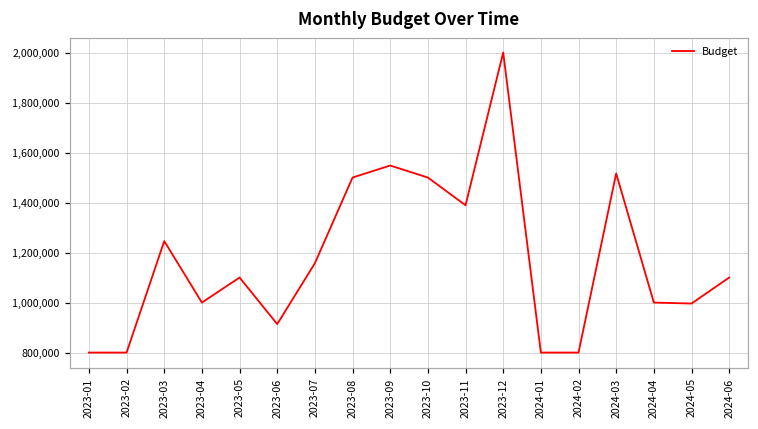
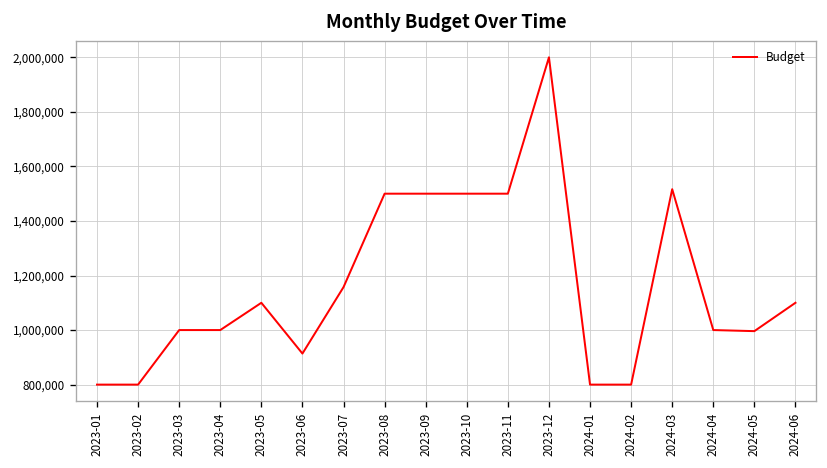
2023-03: 1,250,000 -> 1,000,000
2023-09: 1,550,000 -> 1,500,000
2023-11: 1,390,000 -> 1,500,000
